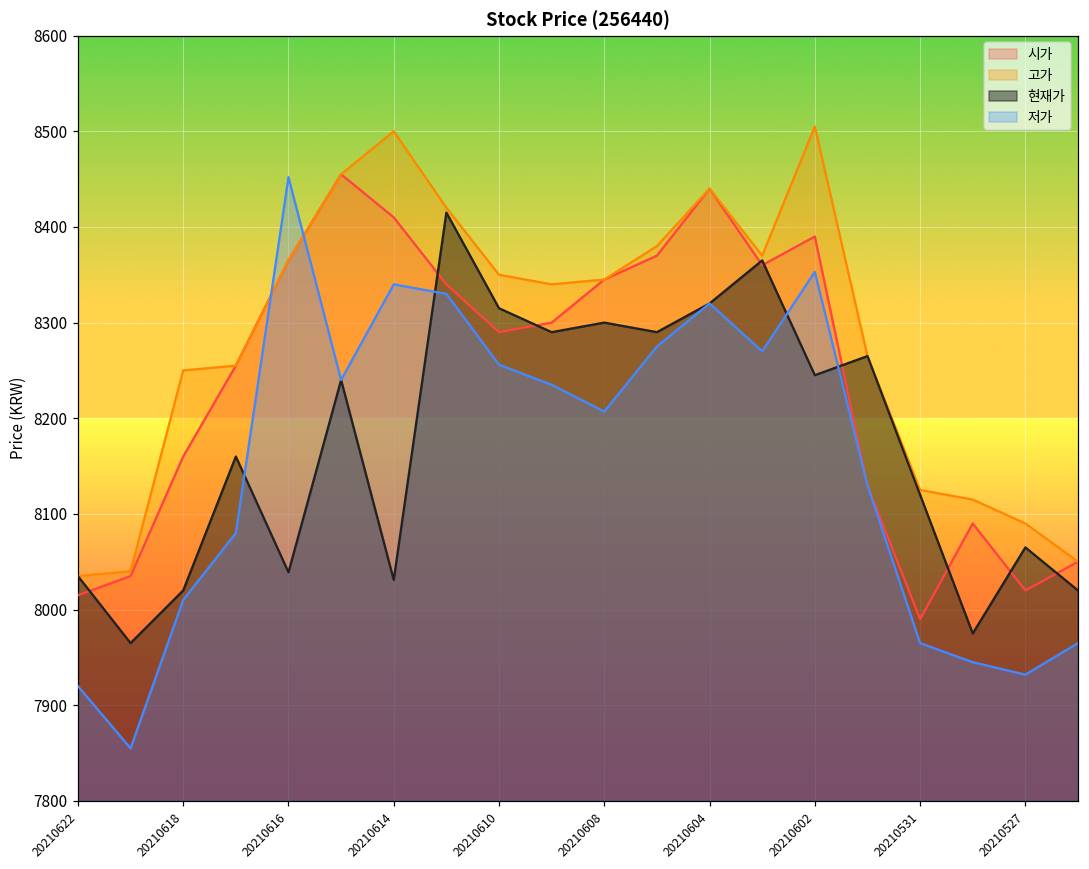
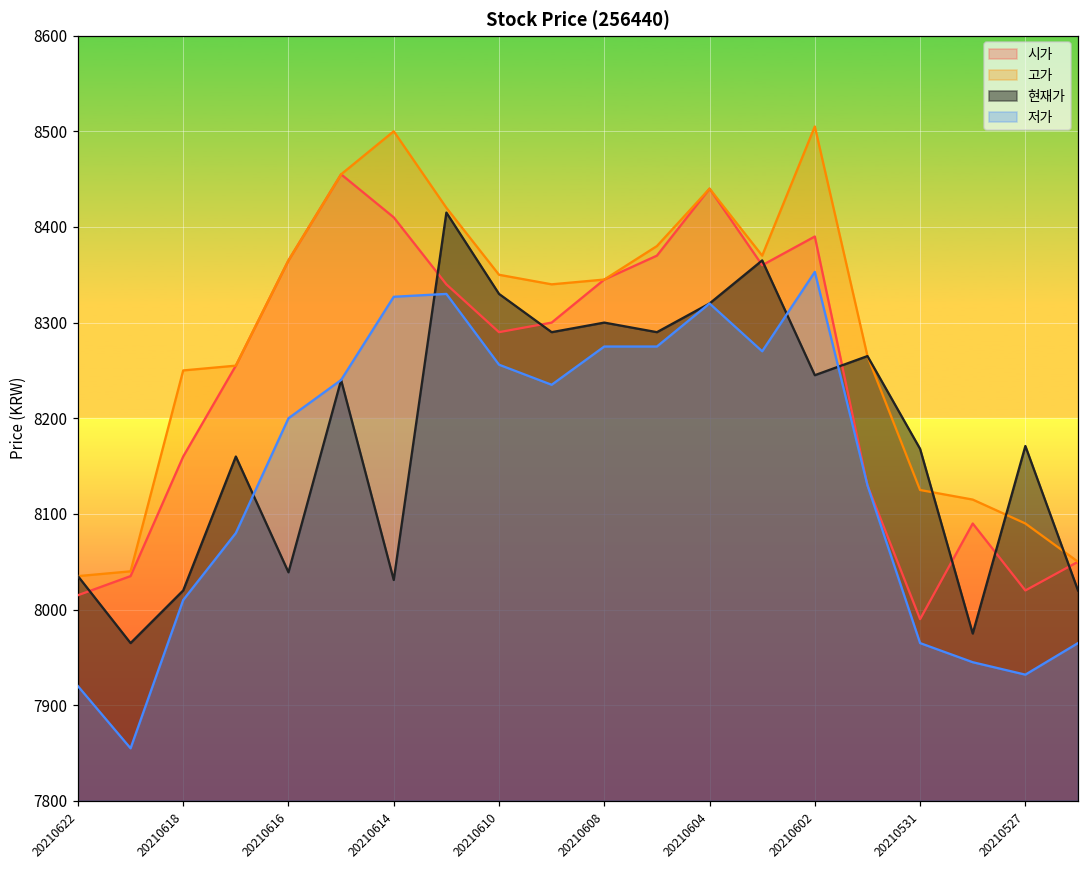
저가, 20210616: 8450 -> 8200
저가, 20210614: 8340 -> 8330
현재가, 20210610: 8320 -> 8330
저가, 20210608: 8210 -> 8280
현재가, 20210531: 8120 -> 8170
현재가, 20210527: 8070 -> 8170
